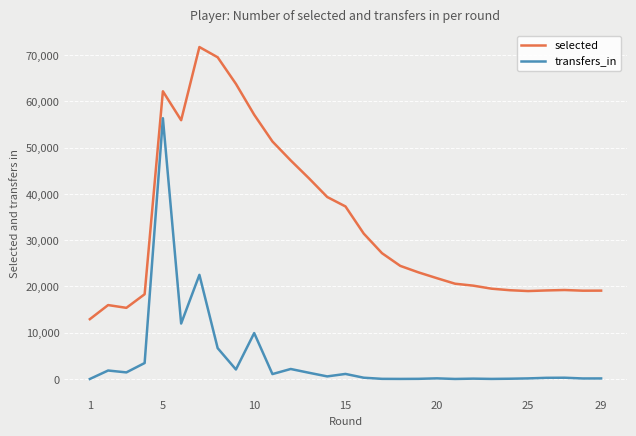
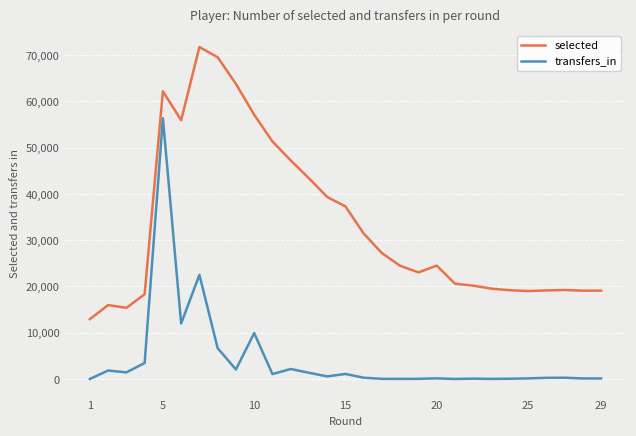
selected, 20: 22,000 -> 25,000
